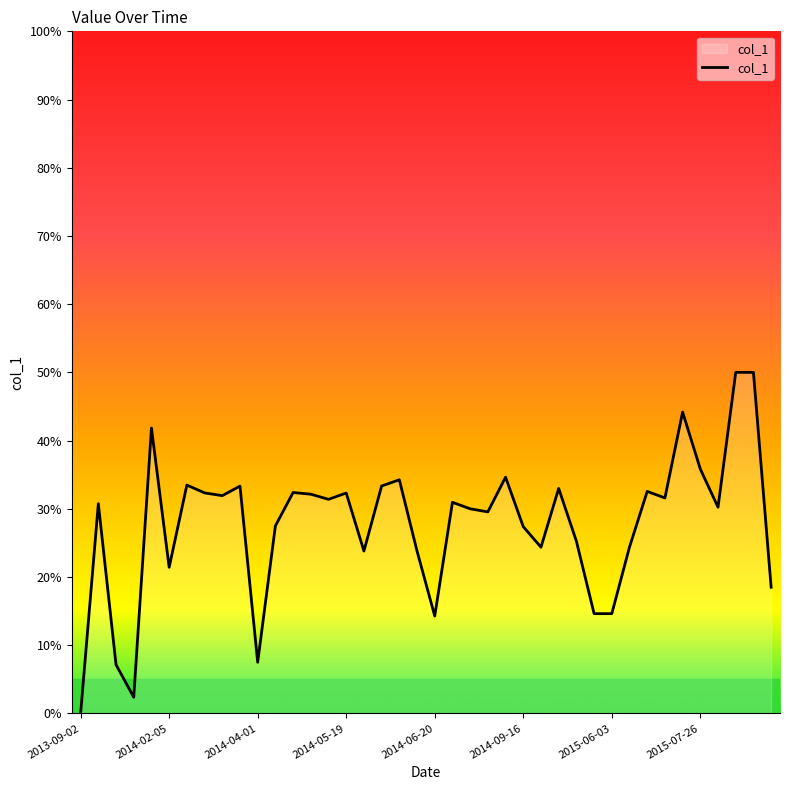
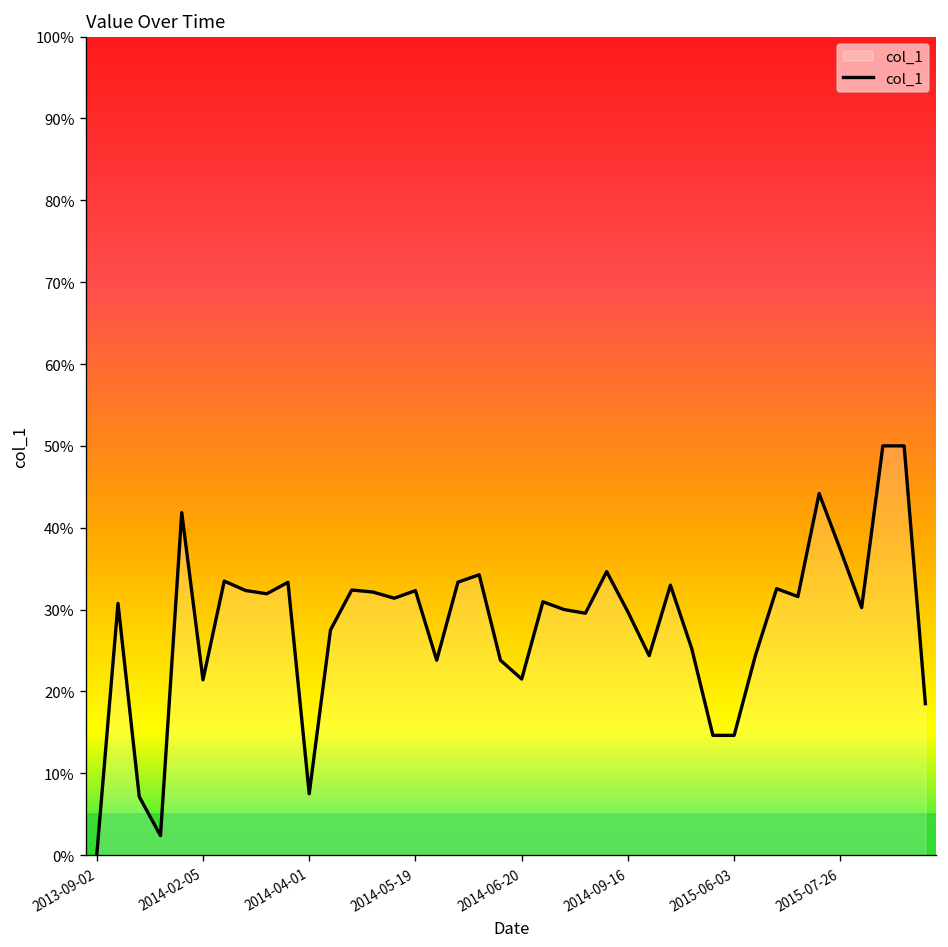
2014-06-20: 14% -> 22%
2014-09-16: 27% -> 30%
2015-07-26: 36% -> 37%
